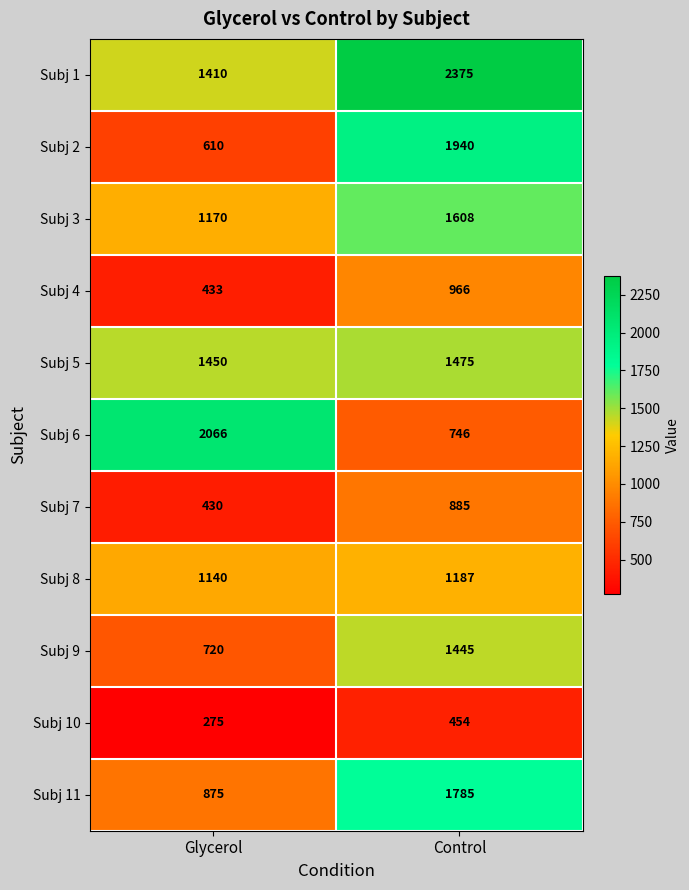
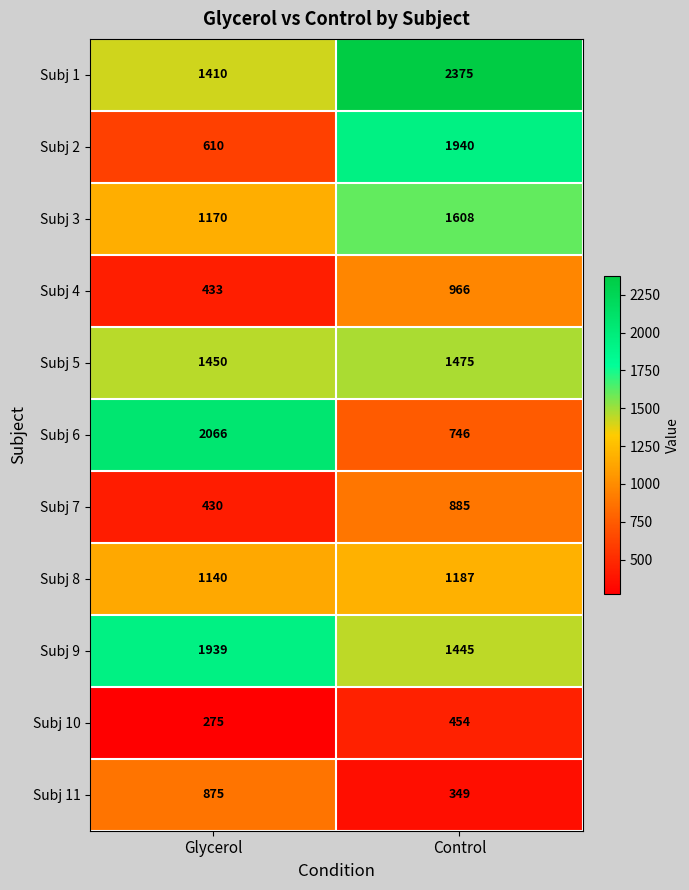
Subj 9, Glycerol: 720 -> 1939
Subj 11, Control: 1785 -> 349
